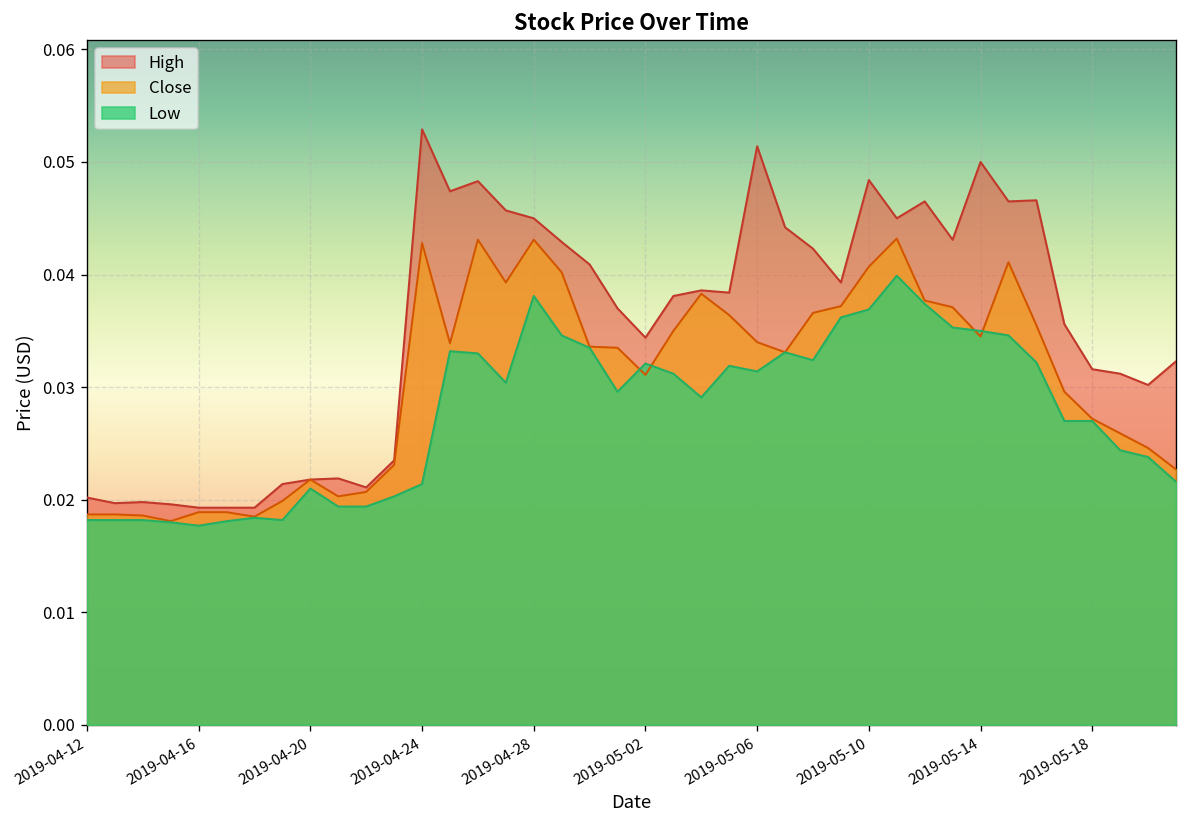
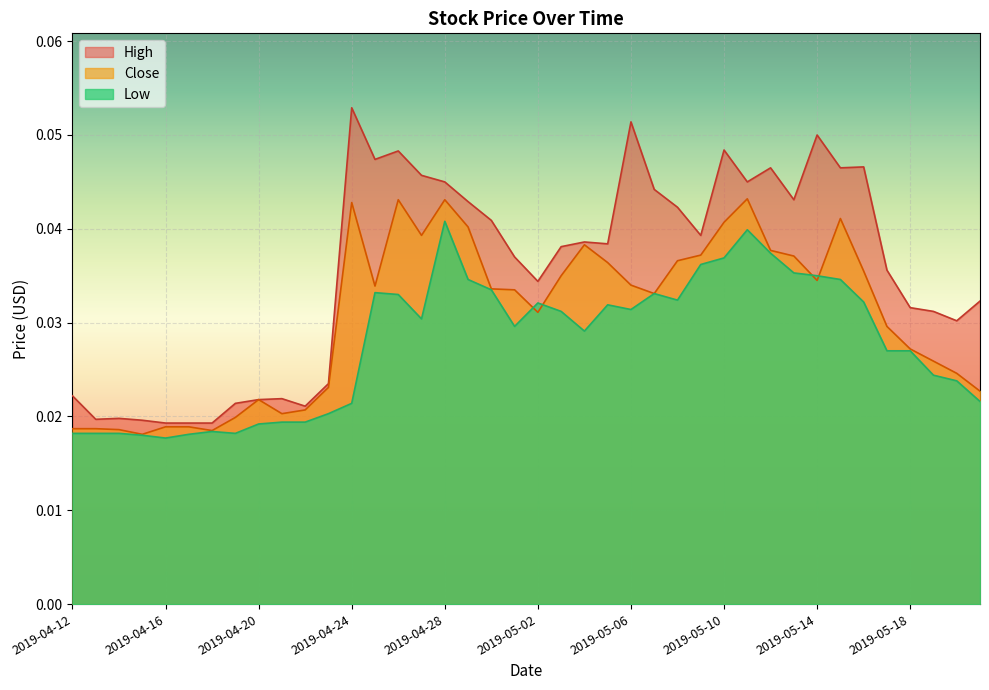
High, 2019-04-12: 0.020 -> 0.022
Low, 2019-04-20: 0.021 -> 0.019
Low, 2019-04-28: 0.038 -> 0.041
